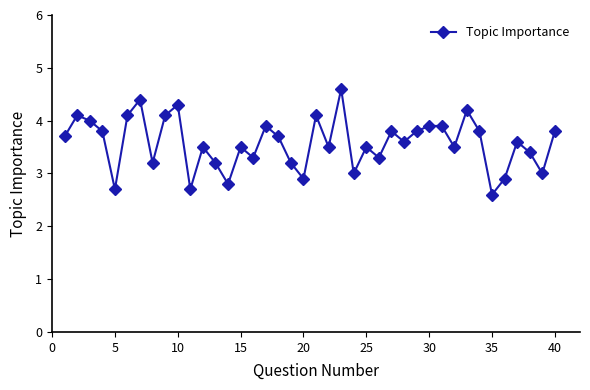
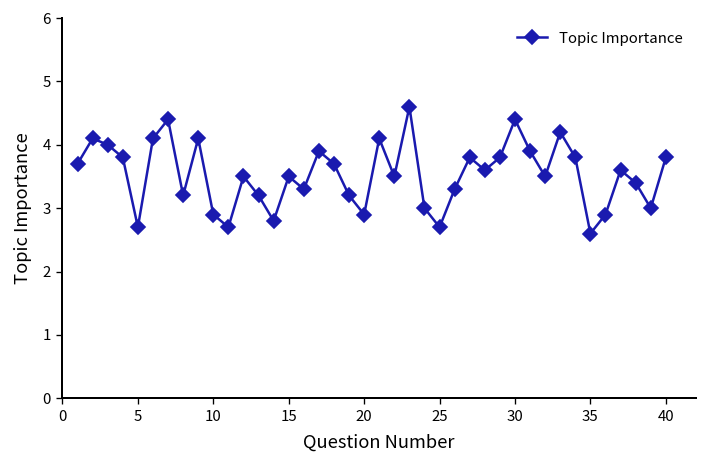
10: 4.3 -> 2.9
25: 3.5 -> 2.7
30: 3.9 -> 4.4
